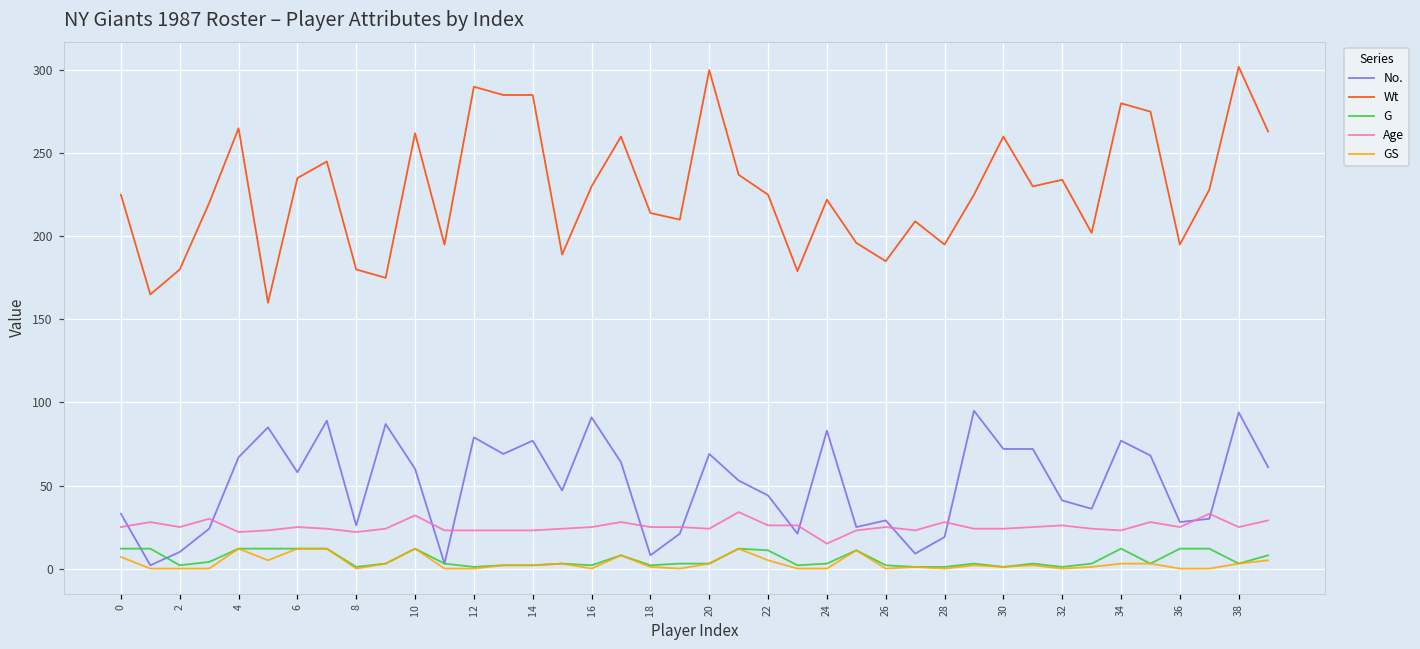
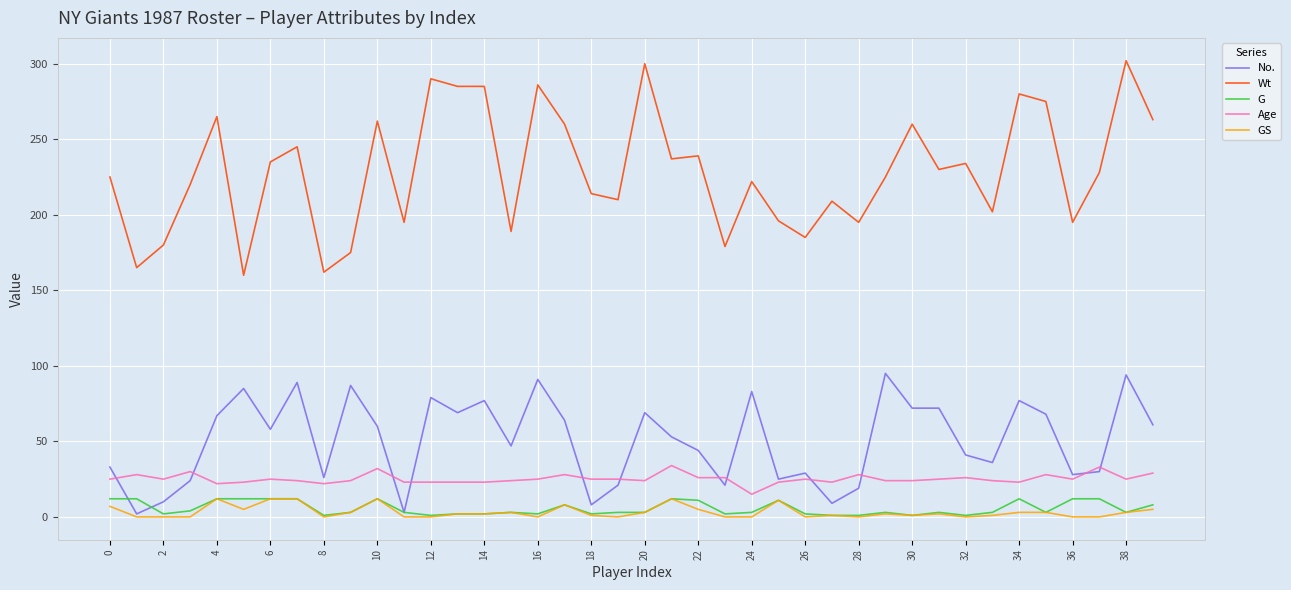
Wt, 8: 180 -> 162
Wt, 16: 230 -> 286
Wt, 22: 225 -> 239
